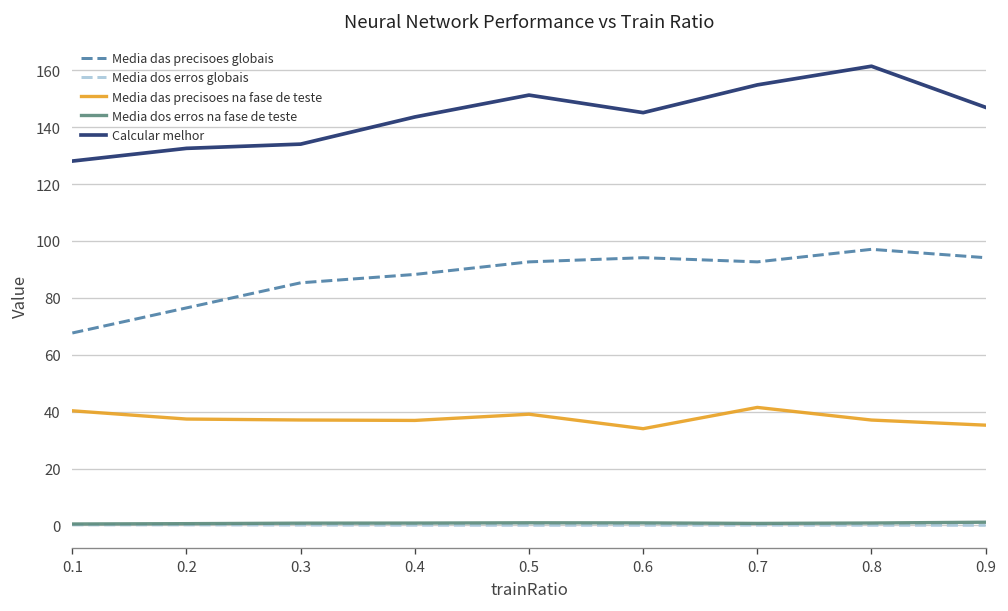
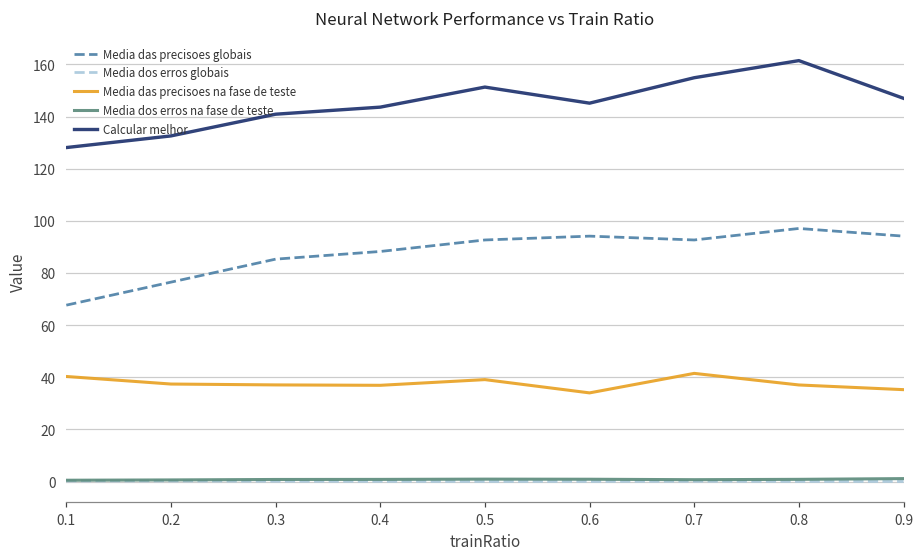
Calcular melhor, 0.3: 134 -> 141
